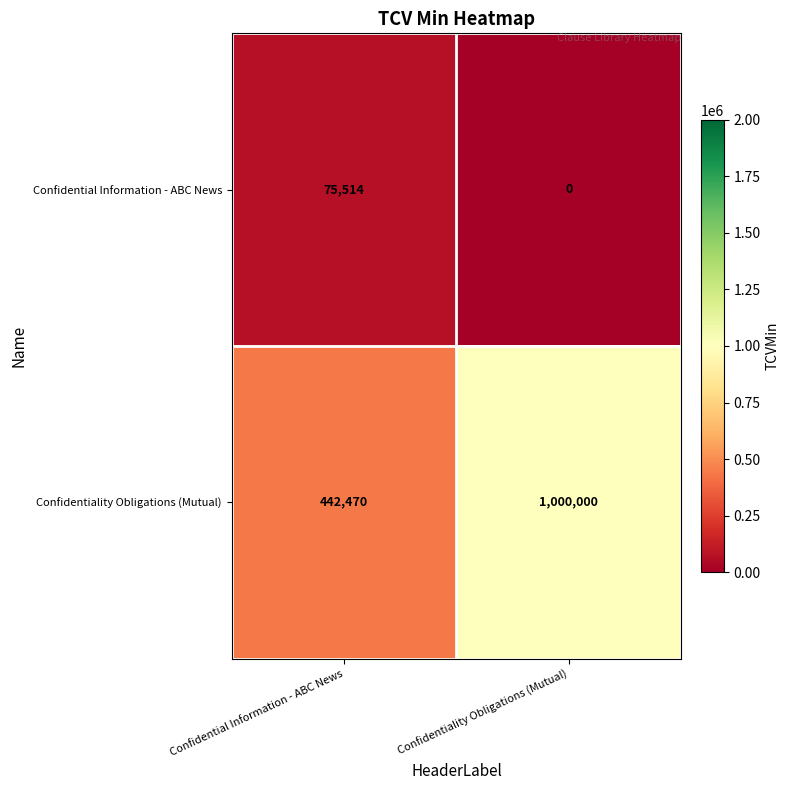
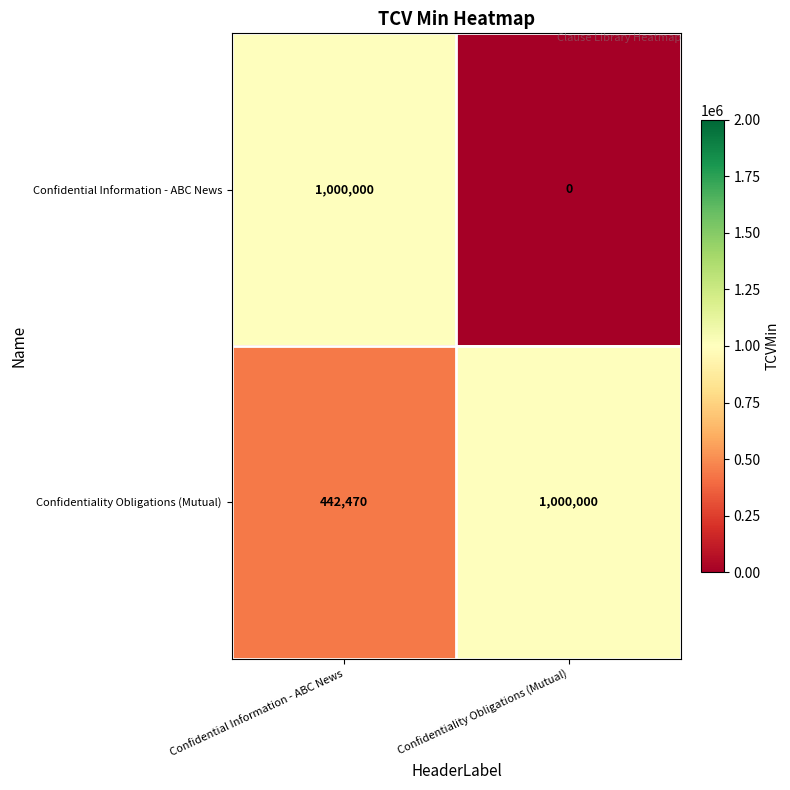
Confidential Information - ABC News, Confidential Information - ABC News: 75,514 -> 1,000,000
